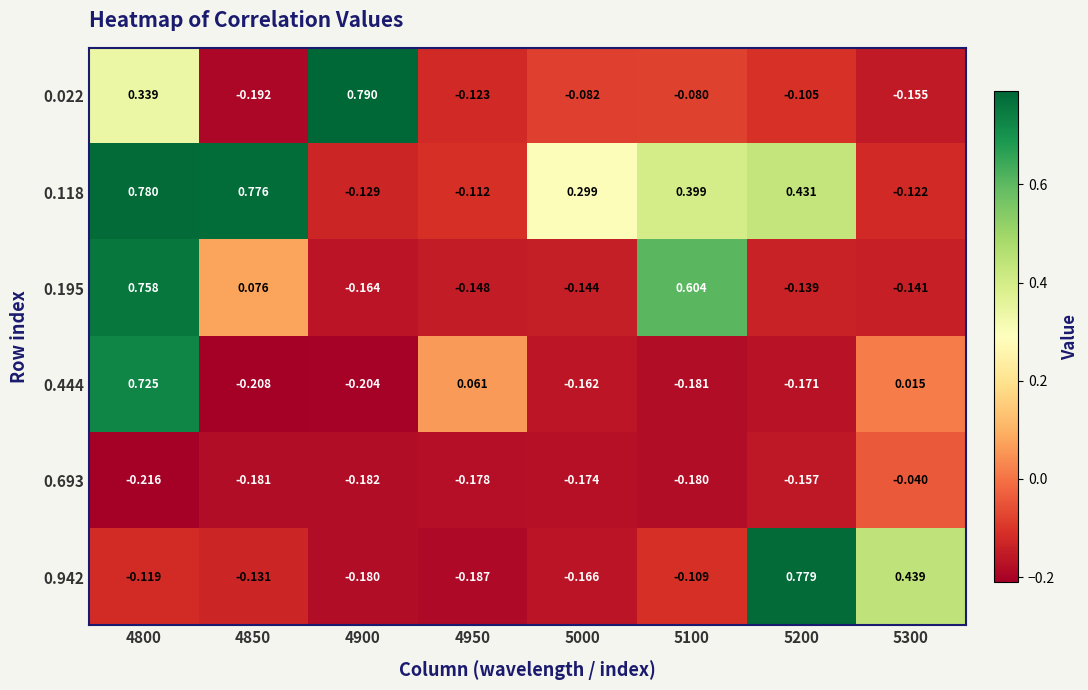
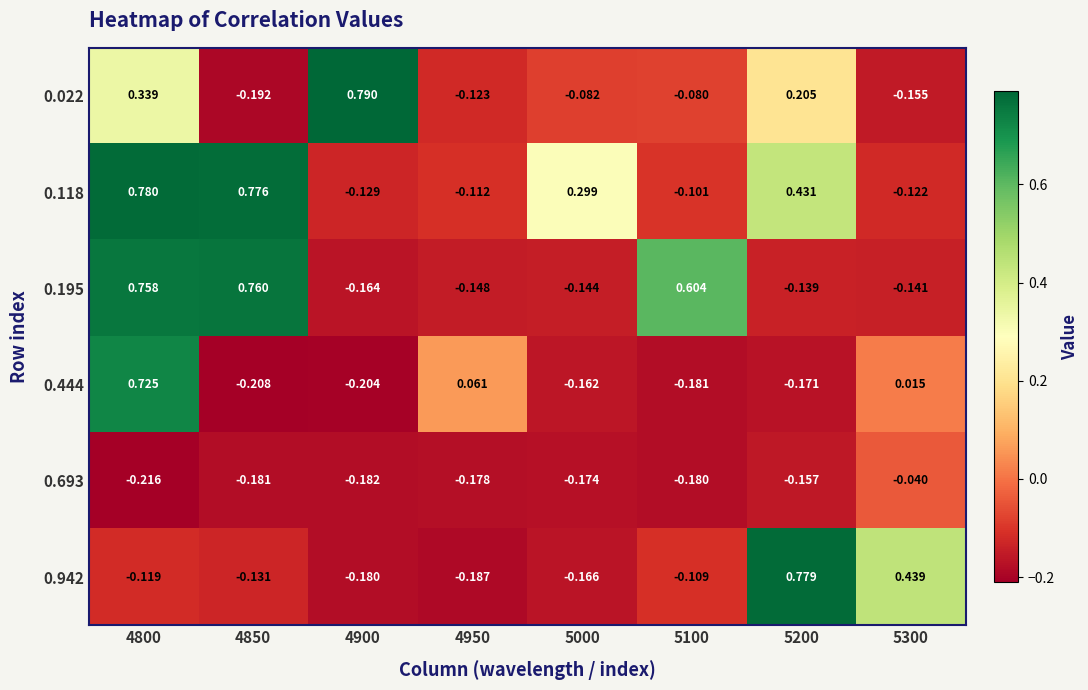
0.022, 5200: -0.105 -> 0.205
0.118, 5100: 0.399 -> -0.101
0.195, 4850: 0.076 -> 0.760
